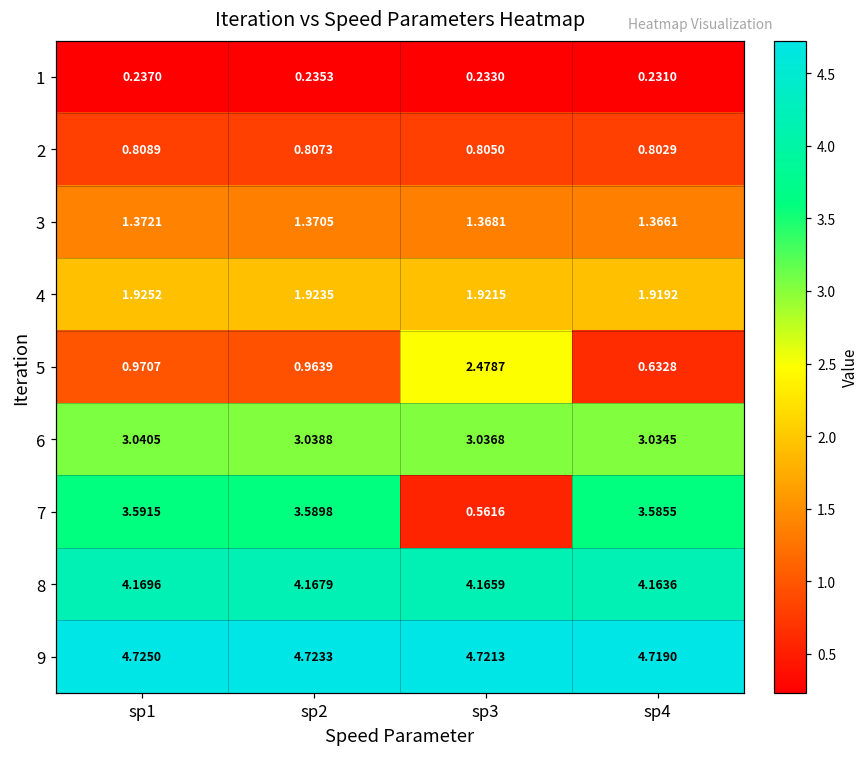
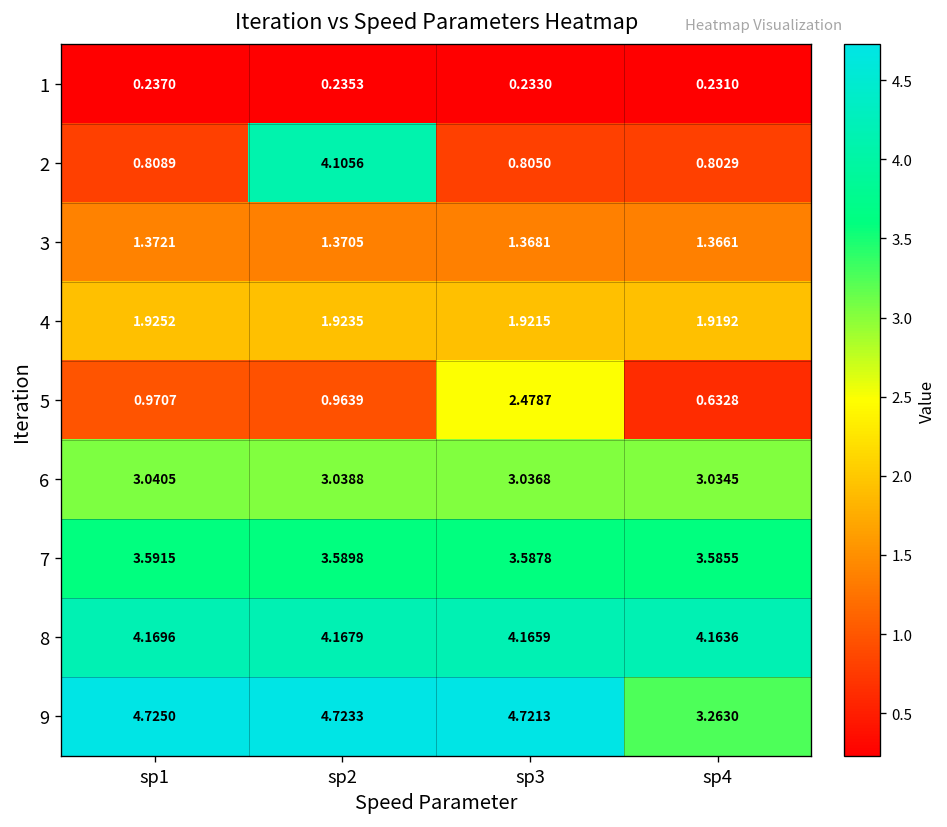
2, sp2: 0.8073 -> 4.1056
7, sp3: 0.5616 -> 3.5878
9, sp4: 4.7190 -> 3.2630
